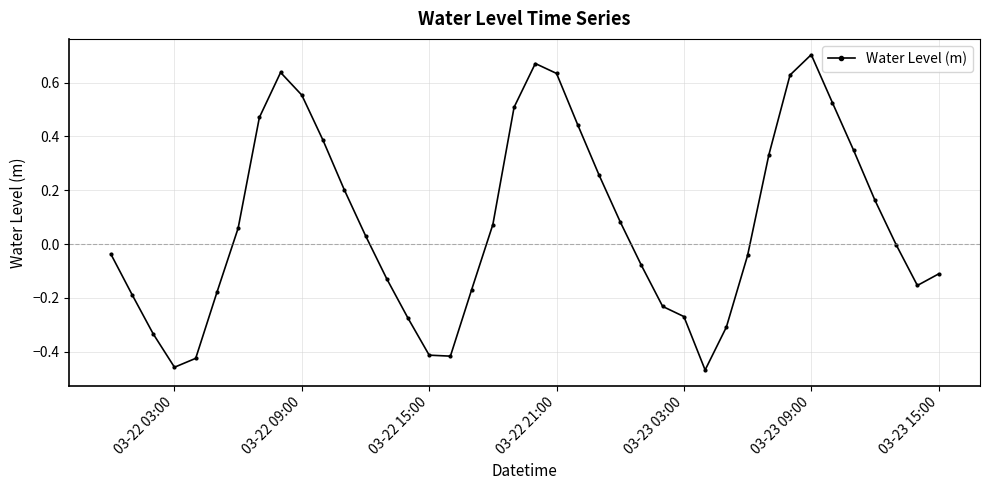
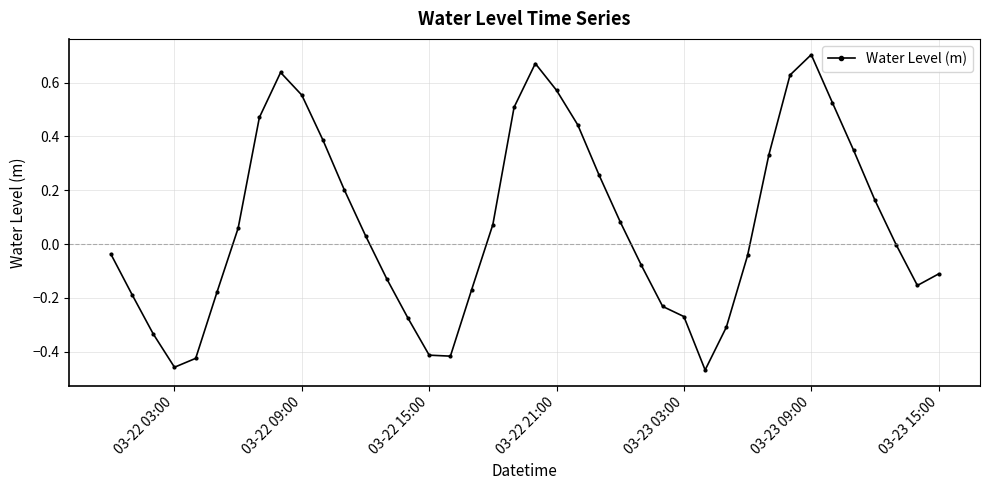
03-22 21:00: 0.63 -> 0.57
